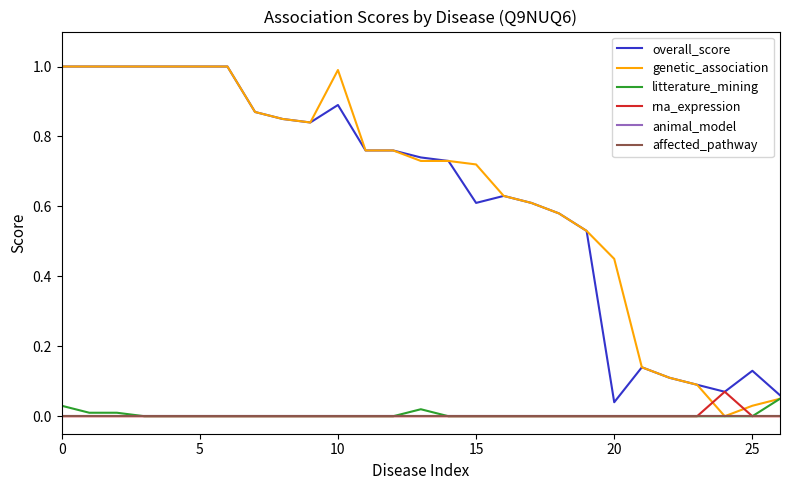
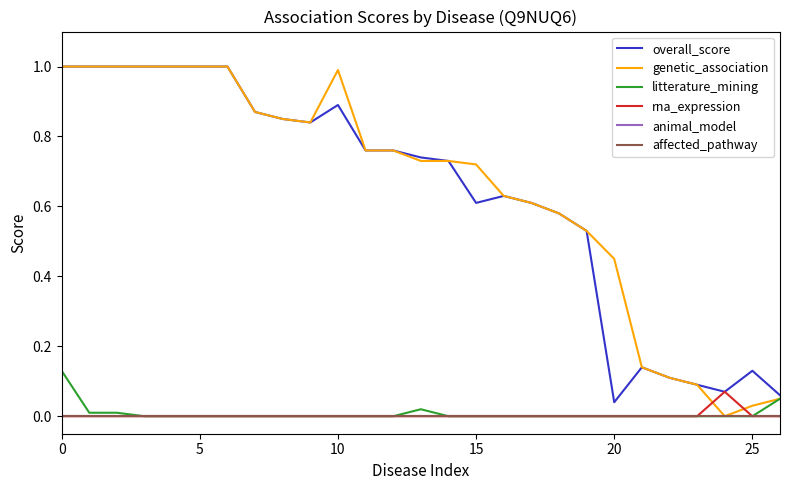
litterature_mining, 0: 0.03 -> 0.13
